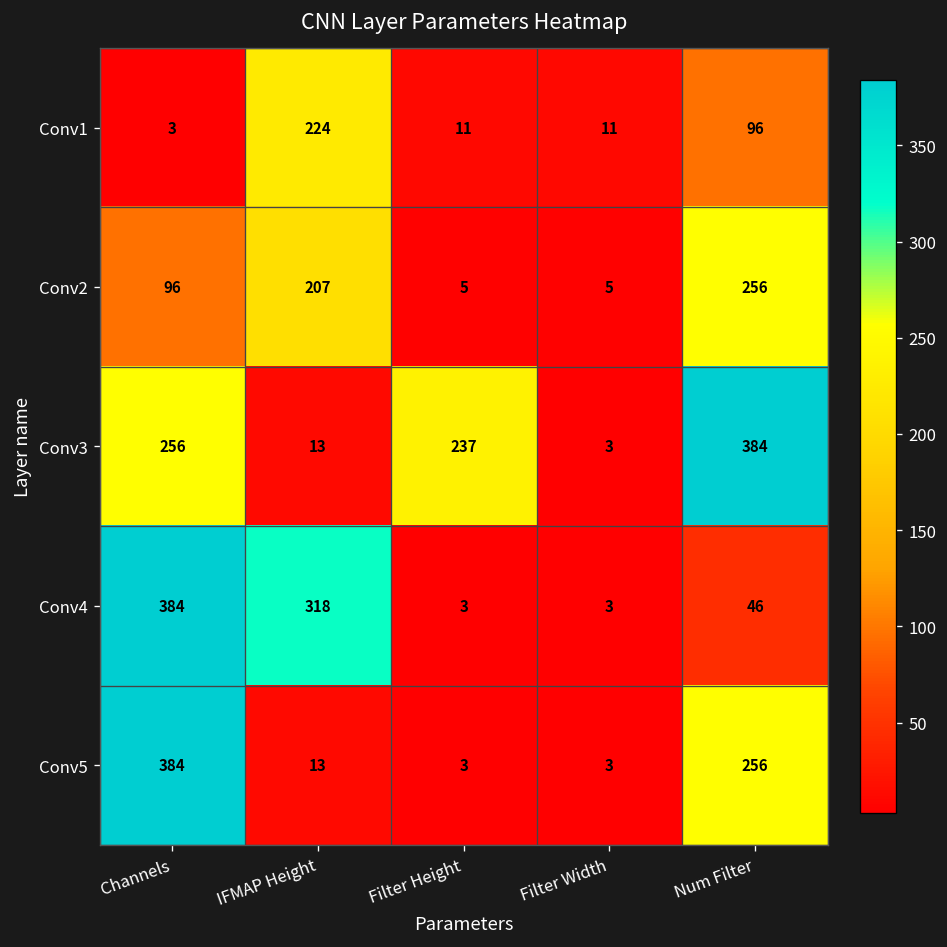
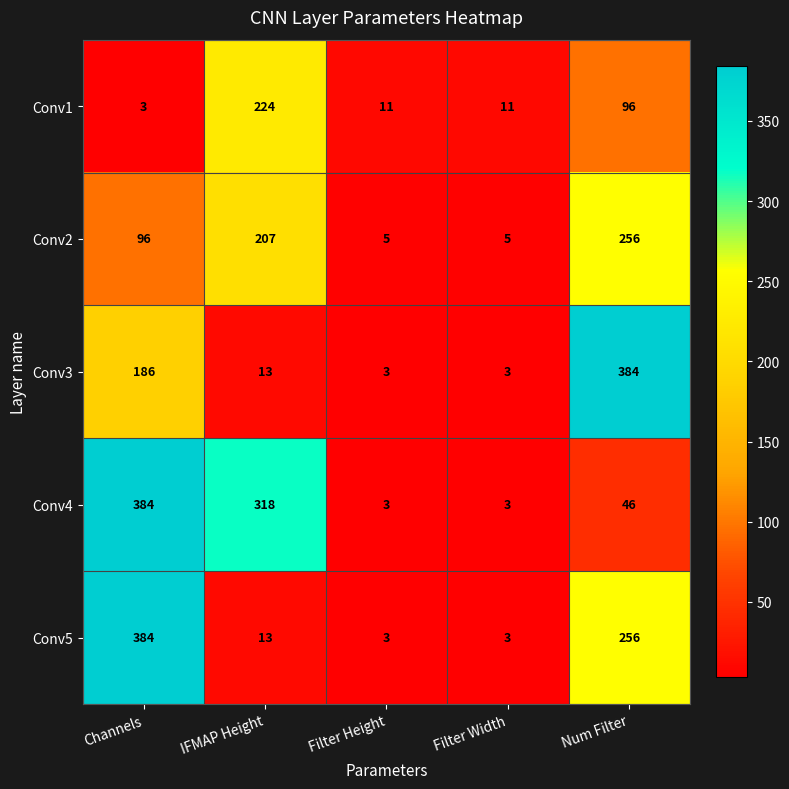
Conv3, Channels: 256 -> 186
Conv3, Filter Height: 237 -> 3
